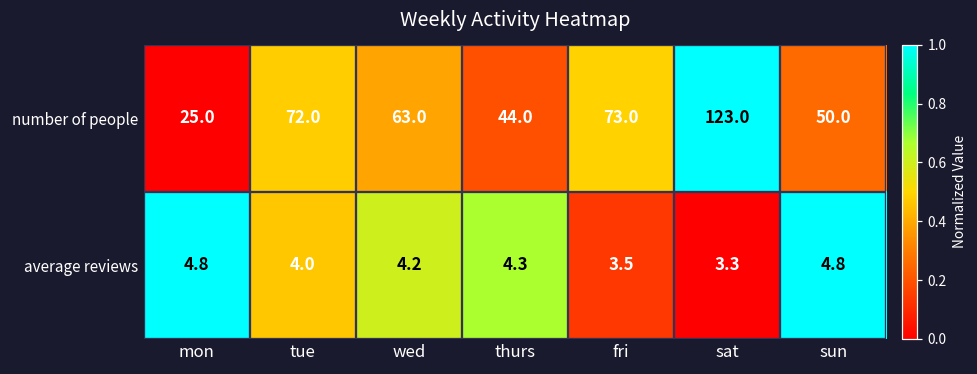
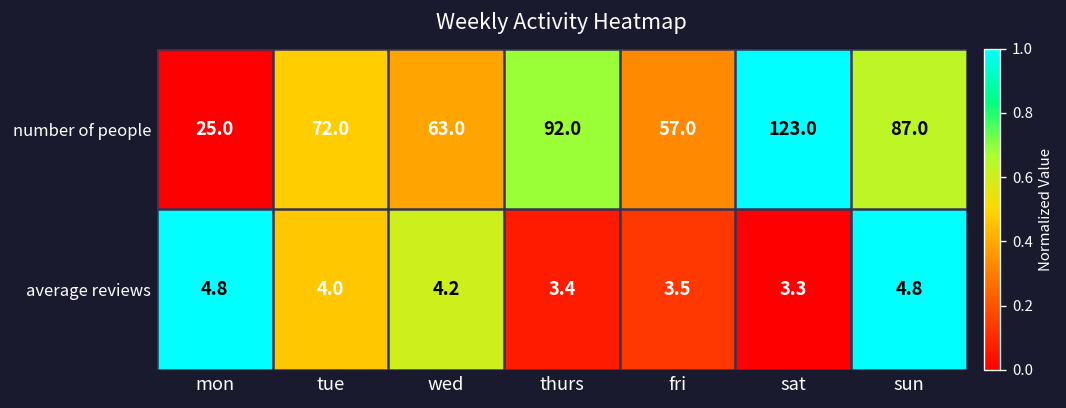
number of people, thurs: 44.0 -> 92.0
number of people, fri: 73.0 -> 57.0
number of people, sun: 50.0 -> 87.0
average reviews, thurs: 4.3 -> 3.4
